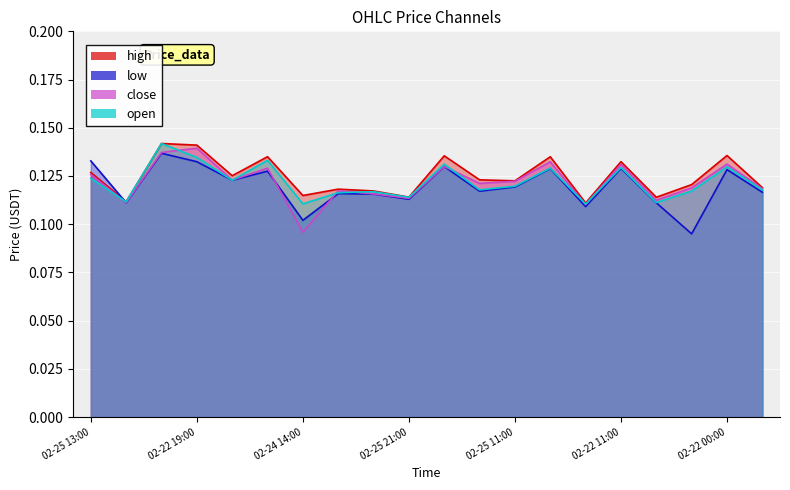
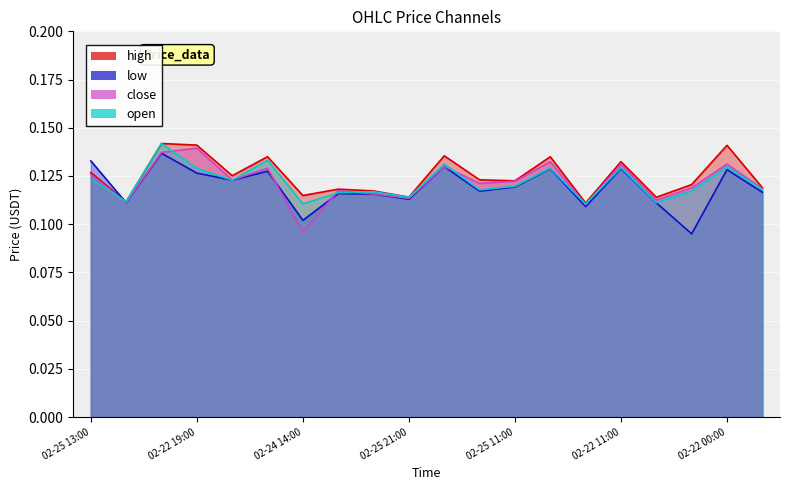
low, 02-22 19:00: 0.132 -> 0.127
open, 02-22 19:00: 0.135 -> 0.129
high, 02-22 00:00: 0.136 -> 0.141
